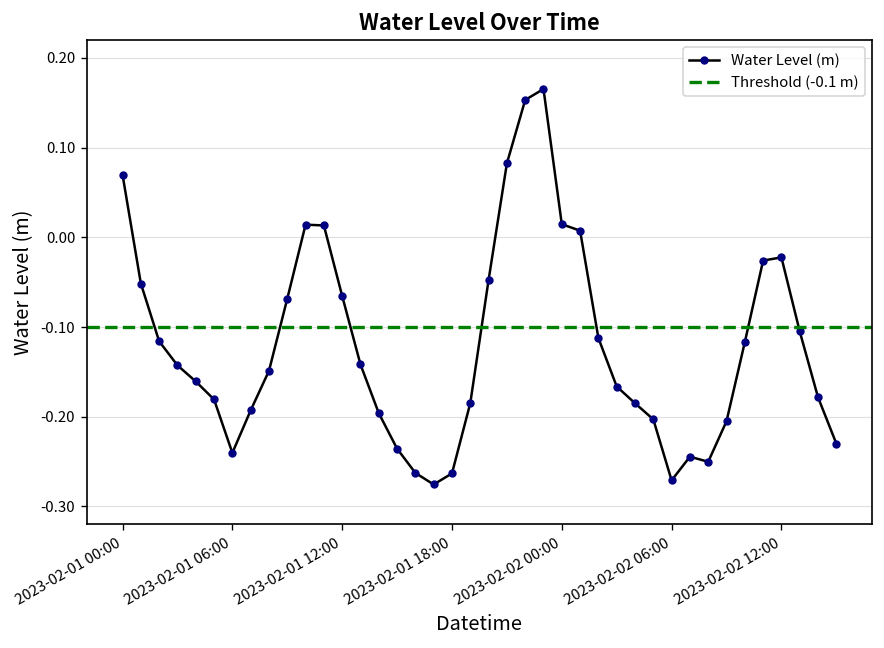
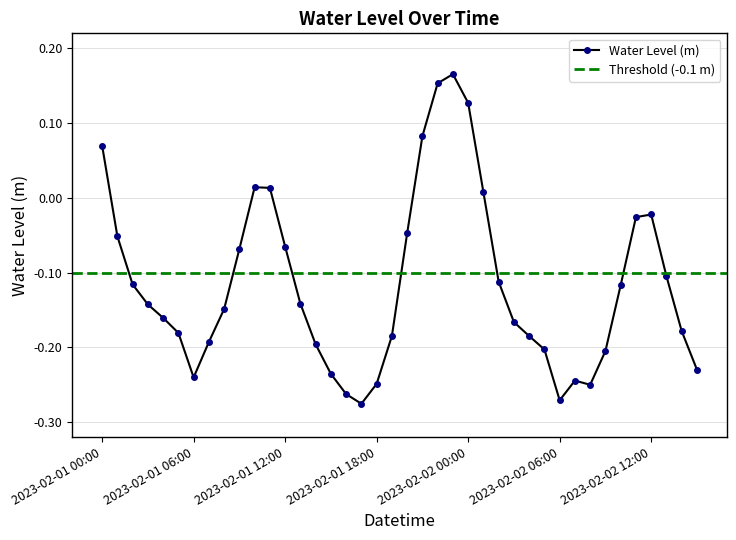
2023-02-01 18:00: -0.26 -> -0.25
2023-02-02 00:00: 0.01 -> 0.13
